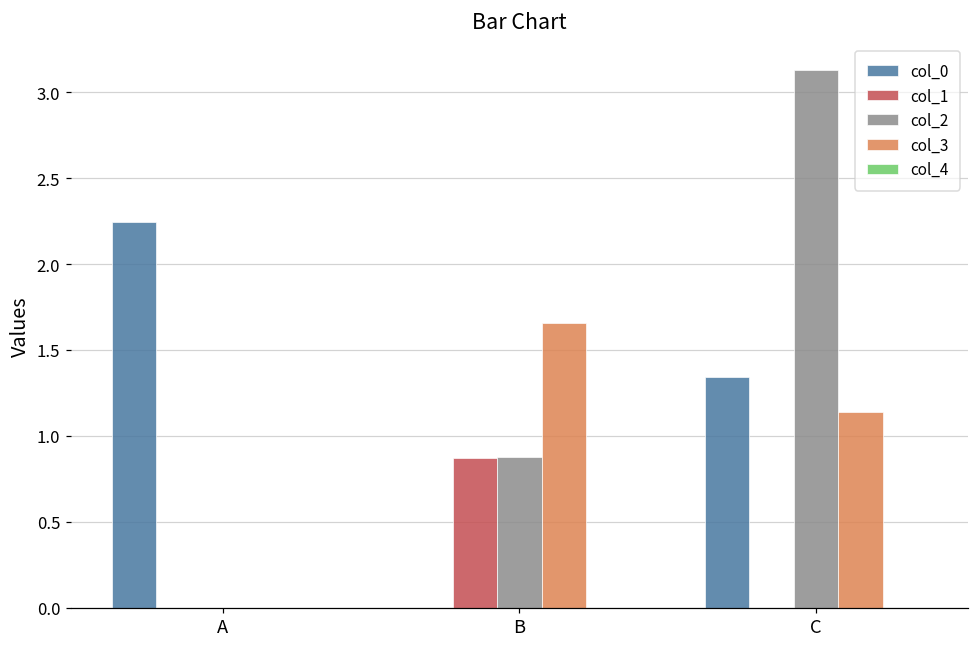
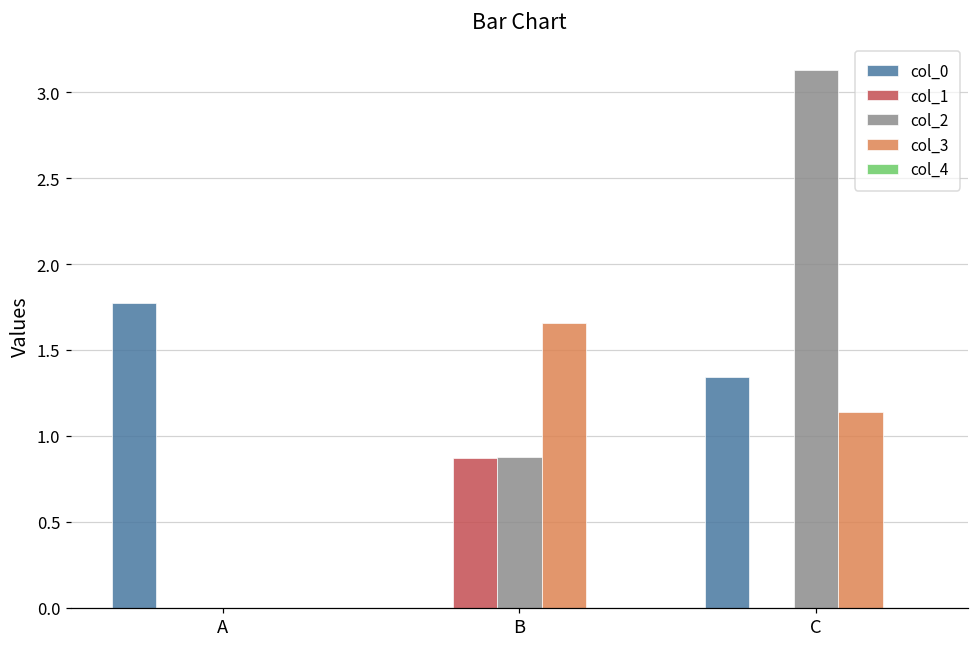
col_0, A: 2.25 -> 1.78
